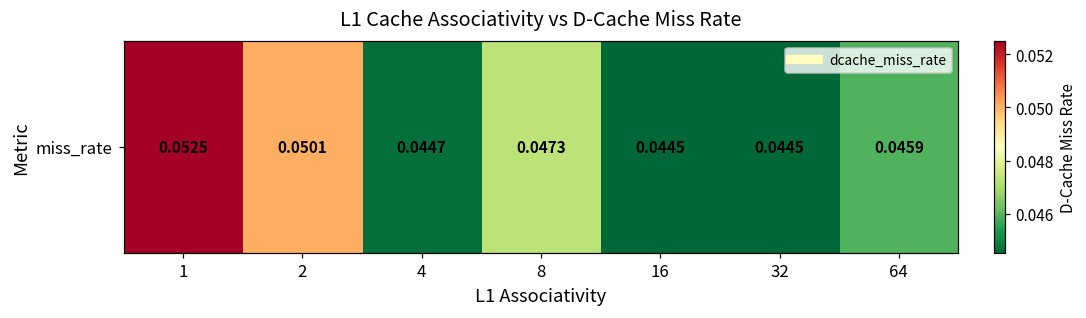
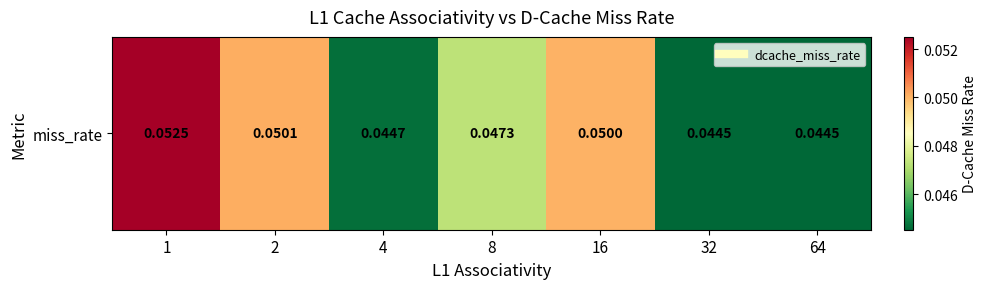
miss_rate, 16: 0.0445 -> 0.0500
miss_rate, 64: 0.0459 -> 0.0445
